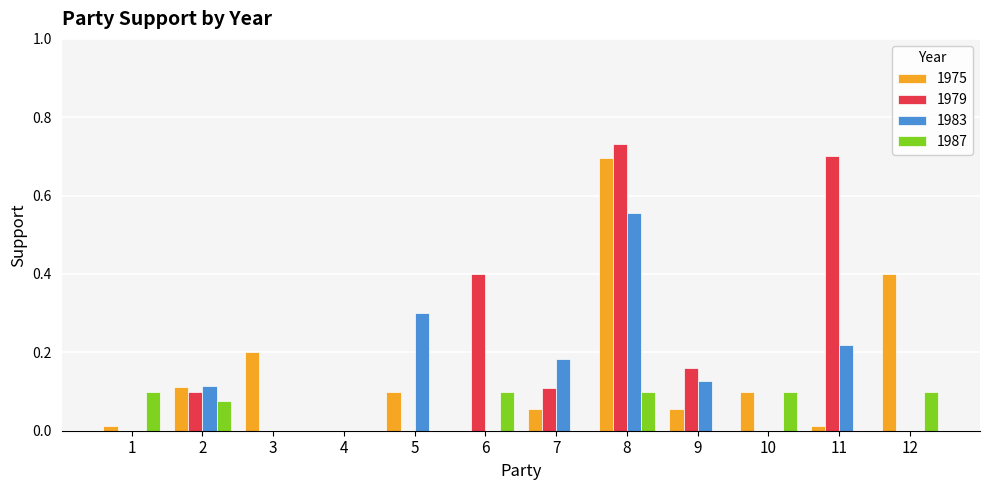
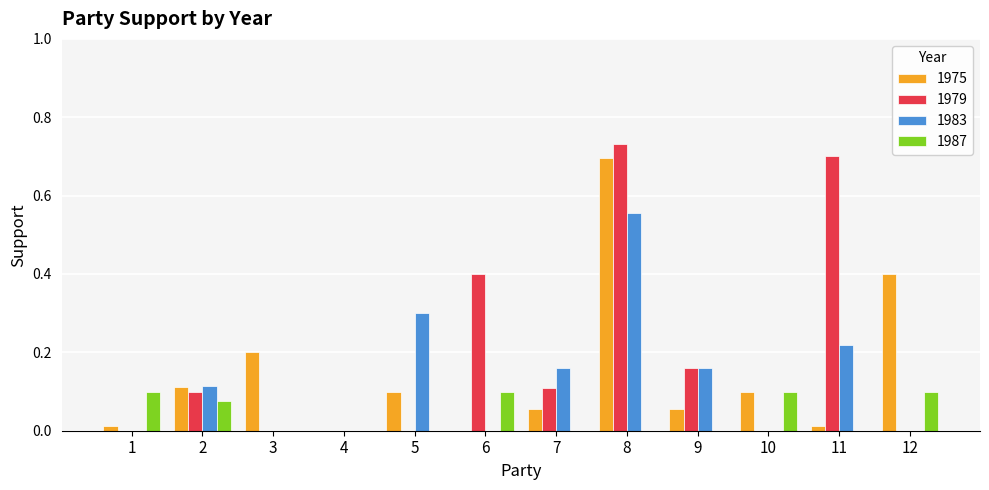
1983, 7: 0.18 -> 0.16
1987, 8: 0.1 -> 0.0
1983, 9: 0.13 -> 0.16
